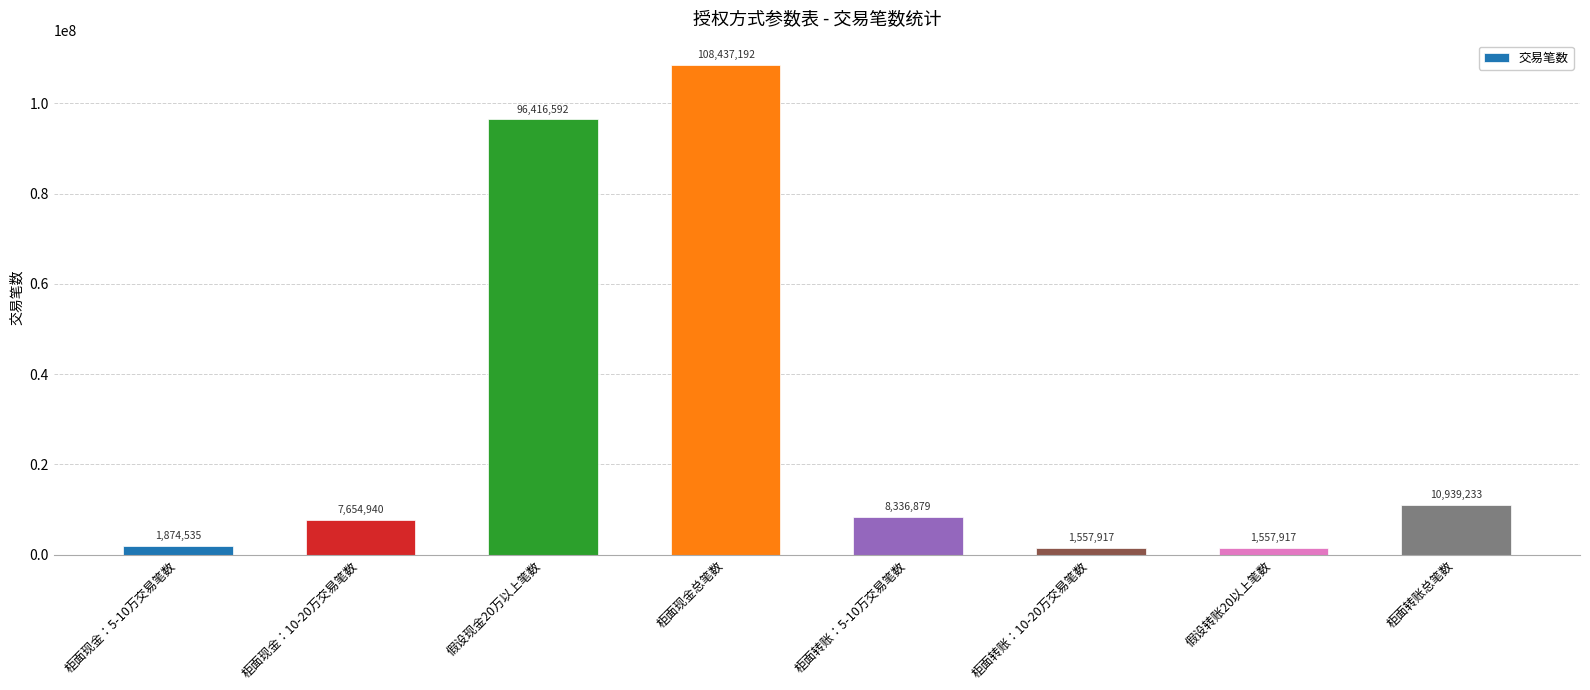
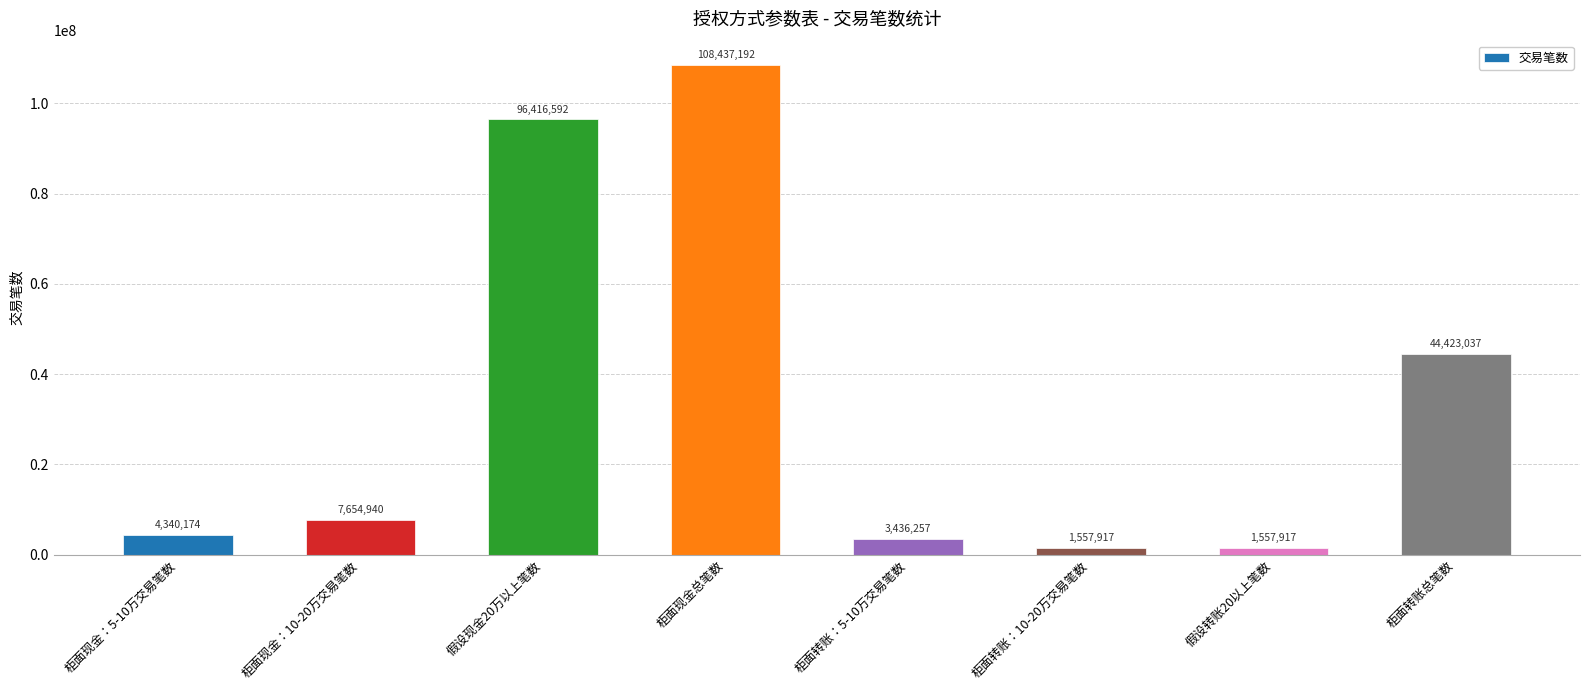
柜面现金：5-10万交易笔数: 1,874,535 -> 4,340,174
柜面转账：5-10万交易笔数: 8,336,879 -> 3,436,257
柜面转账总笔数: 10,939,233 -> 44,423,037
